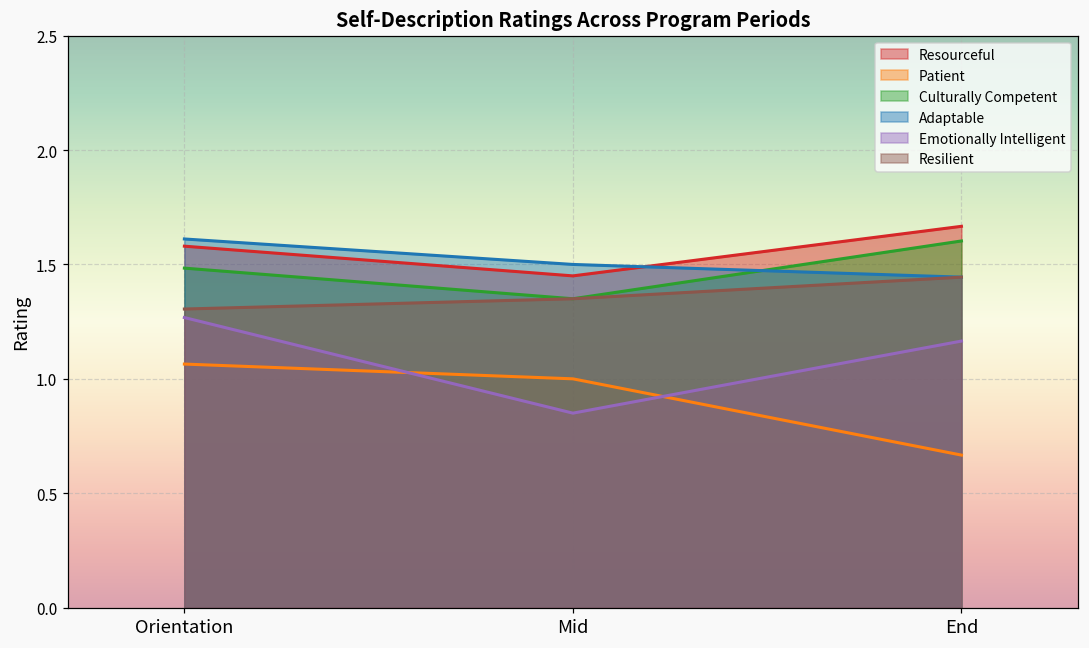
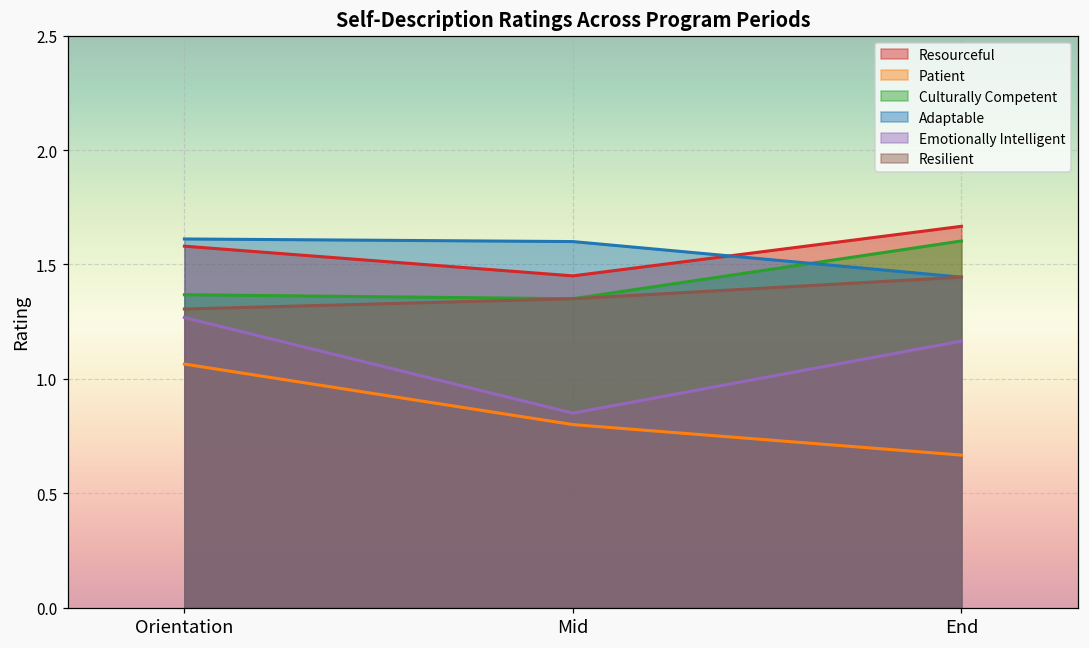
Culturally Competent, Orientation: 1.48 -> 1.37
Patient, Mid: 1.0 -> 0.8
Adaptable, Mid: 1.5 -> 1.6
